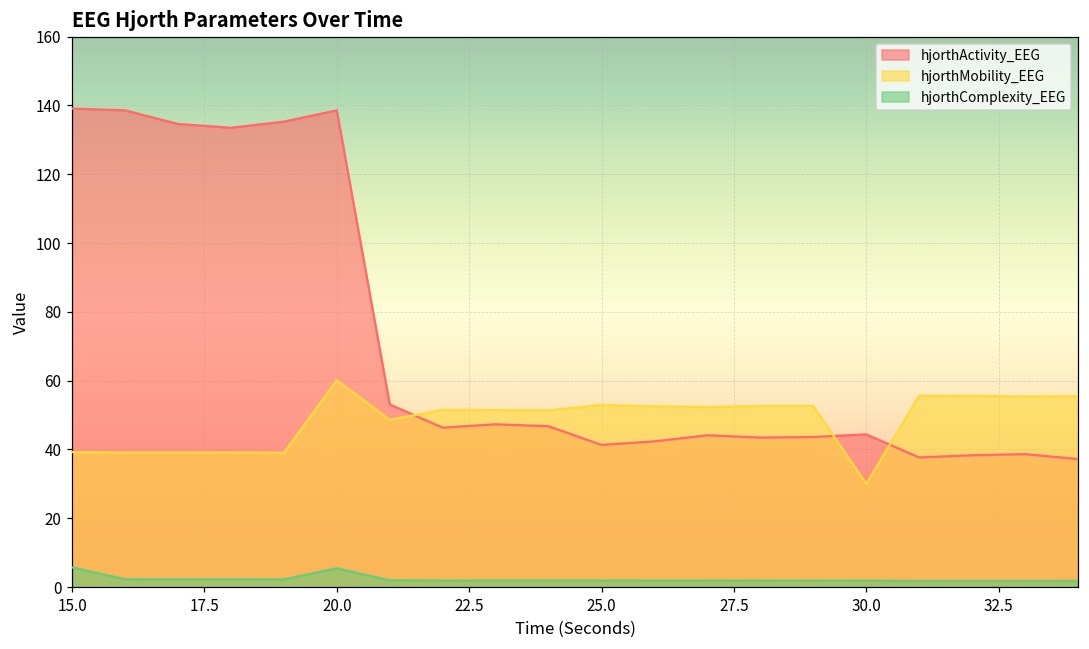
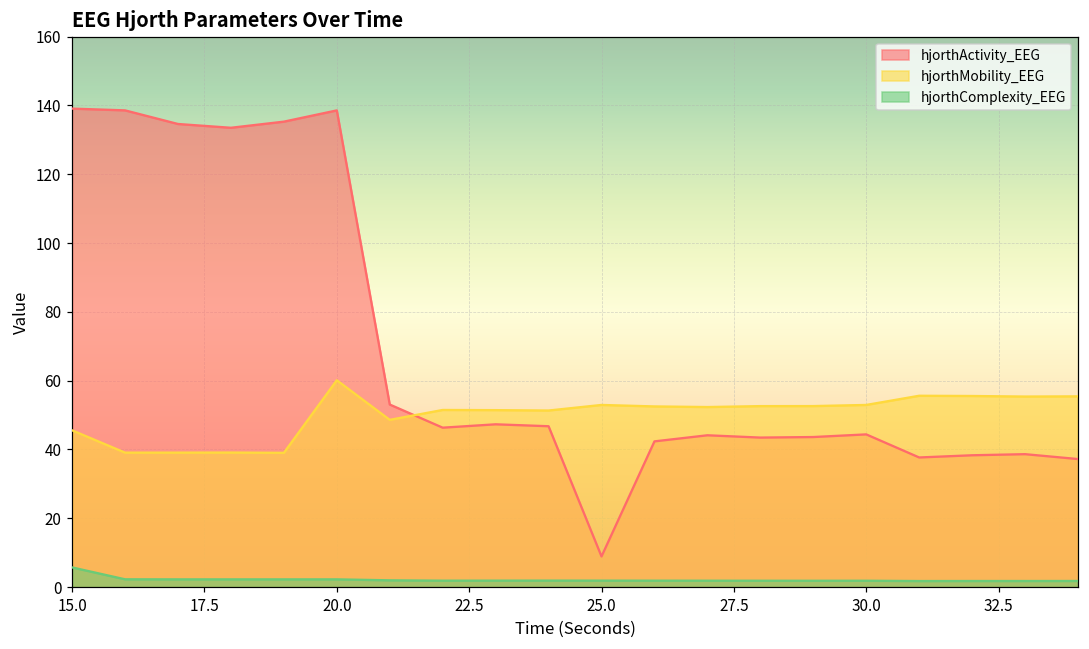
hjorthMobility_EEG, 15.0: 39 -> 46
hjorthComplexity_EEG, 20.0: 5 -> 2
hjorthActivity_EEG, 25.0: 41 -> 9
hjorthMobility_EEG, 30.0: 30 -> 53
